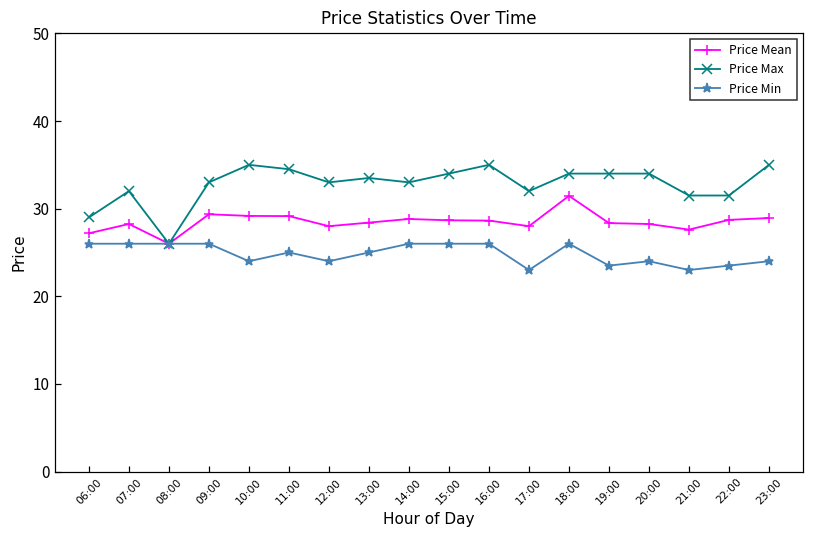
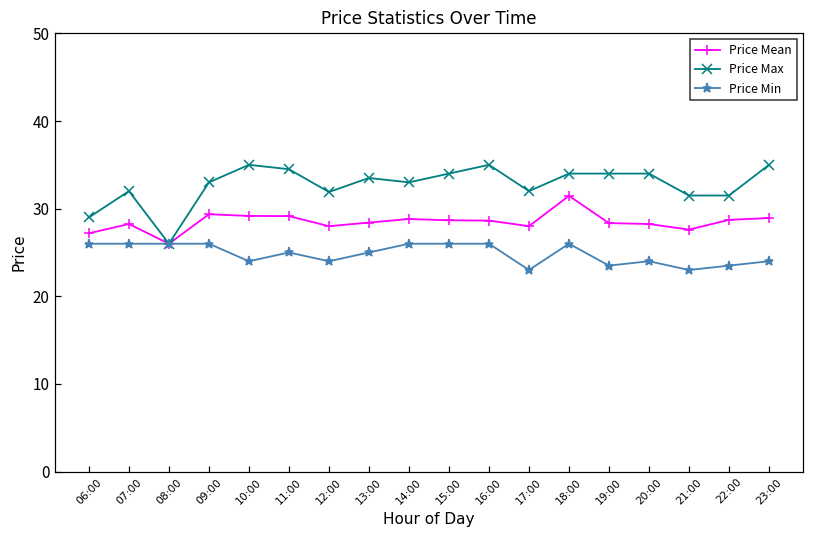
Price Max, 12:00: 33 -> 32
